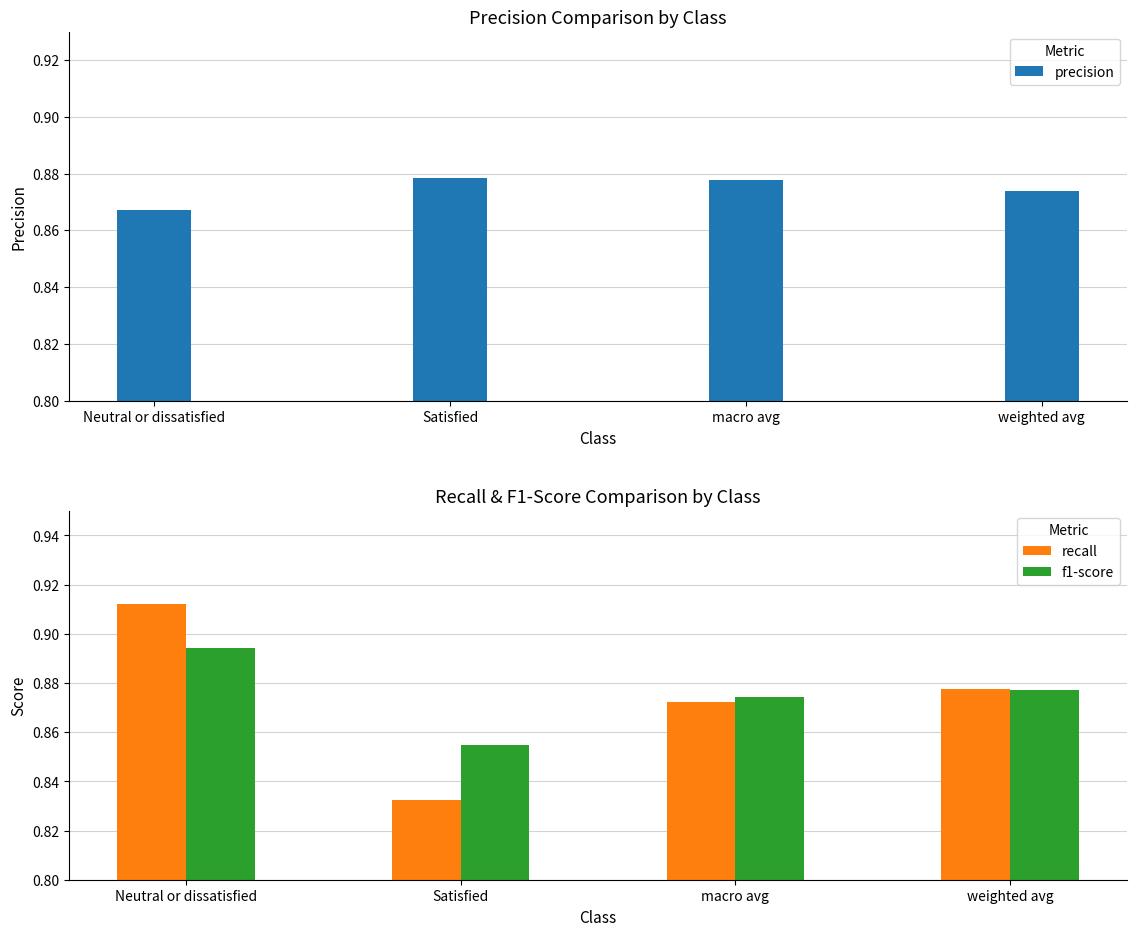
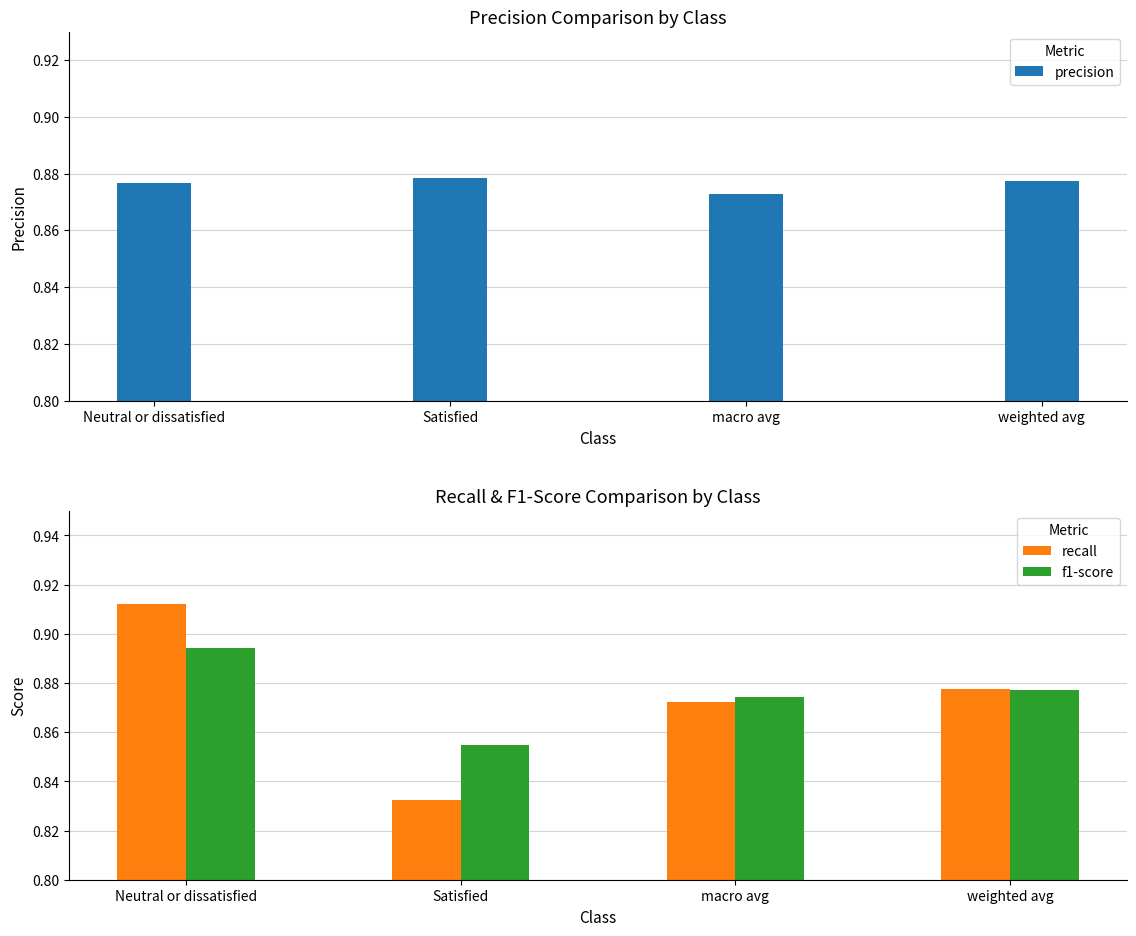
Precision Comparison by Class, Neutral or dissatisfied: 0.867 -> 0.877
Precision Comparison by Class, macro avg: 0.878 -> 0.873
Precision Comparison by Class, weighted avg: 0.874 -> 0.878
